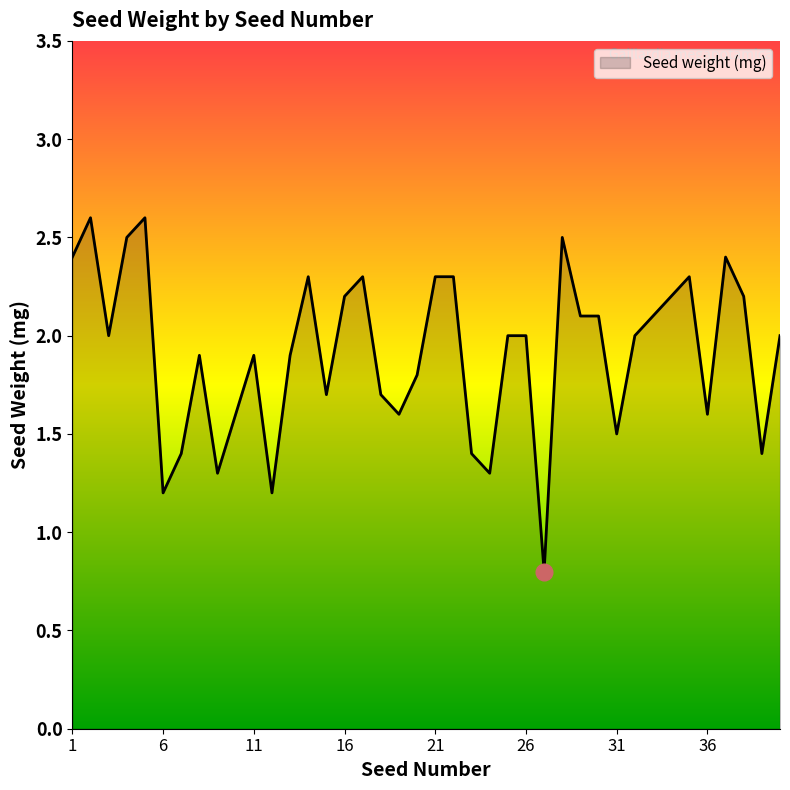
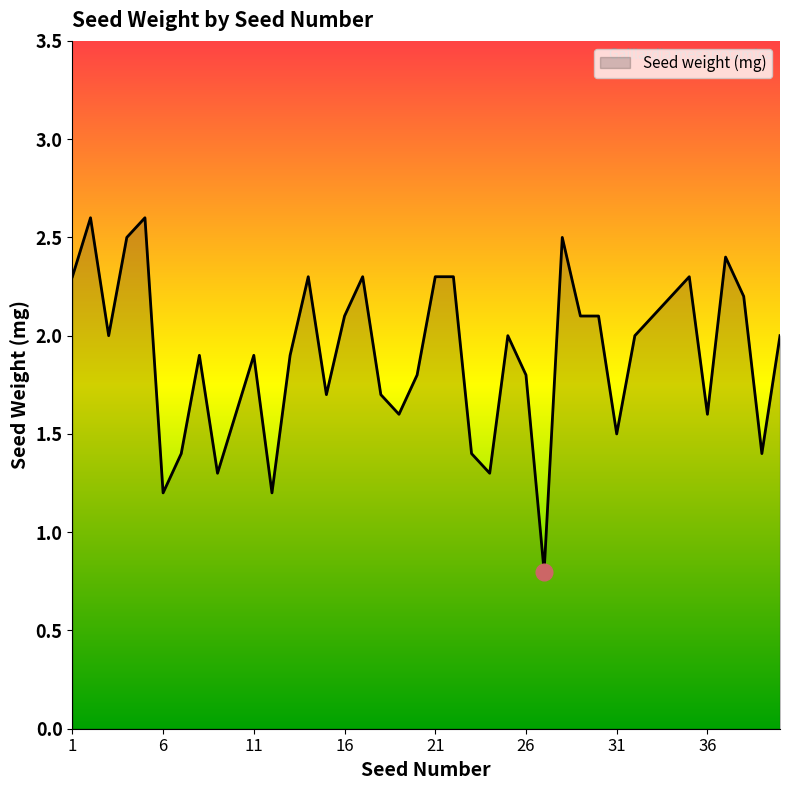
Seed weight (mg), 1: 2.4 -> 2.3
Seed weight (mg), 16: 2.2 -> 2.1
Seed weight (mg), 26: 2.0 -> 1.8
